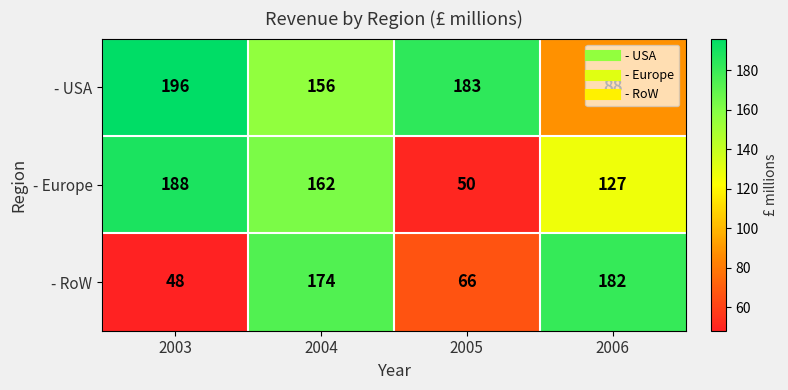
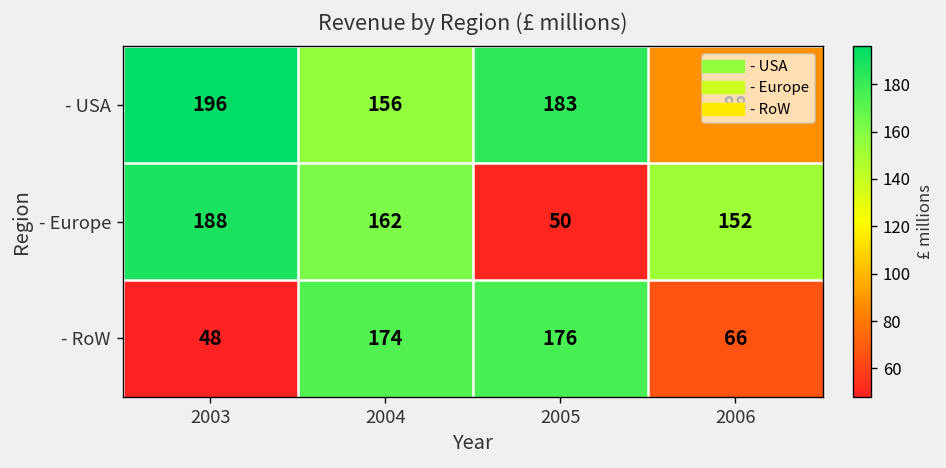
- Europe, 2006: 127 -> 152
- RoW, 2005: 66 -> 176
- RoW, 2006: 182 -> 66
